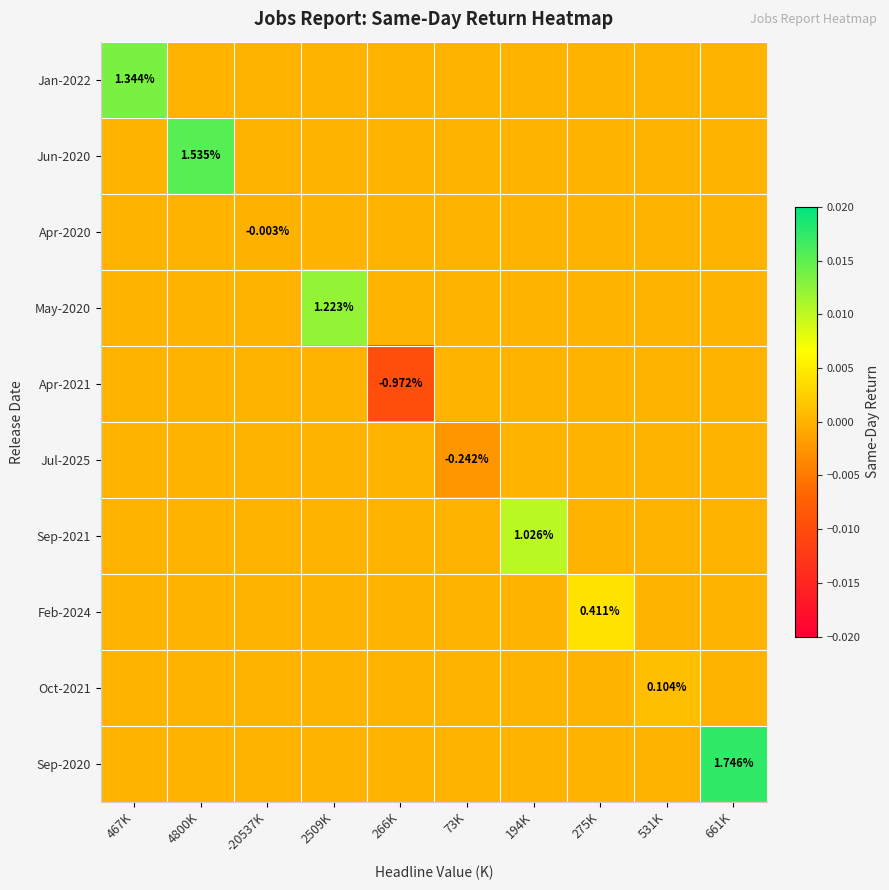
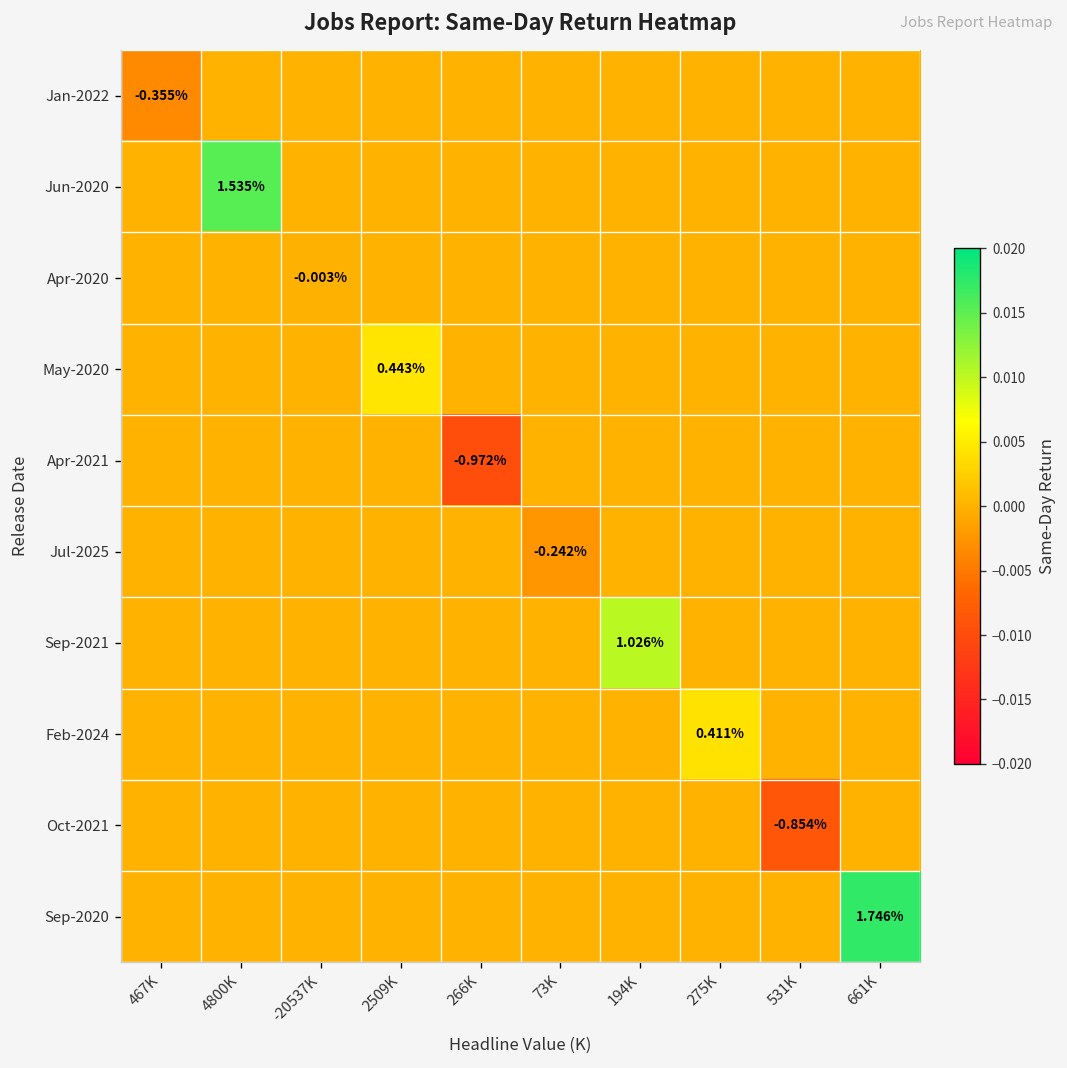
Jan-2022, 467K: 1.344% -> -0.355%
May-2020, 2509K: 1.223% -> 0.443%
Oct-2021, 531K: 0.104% -> -0.854%
